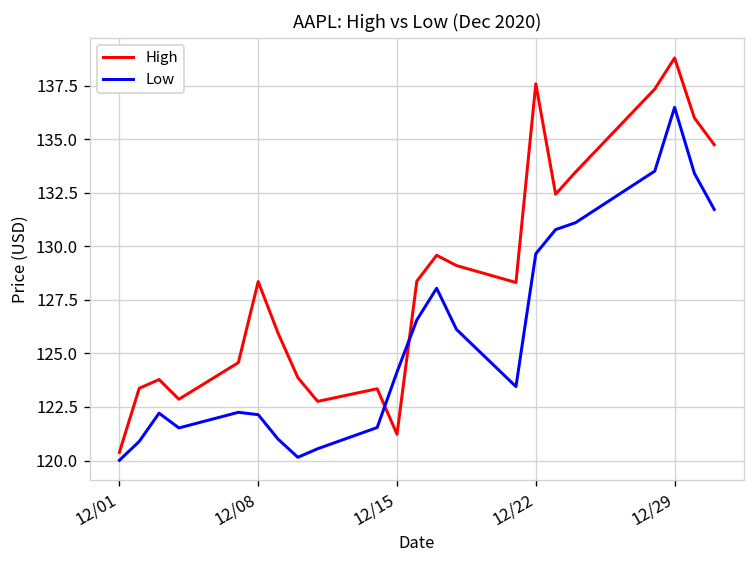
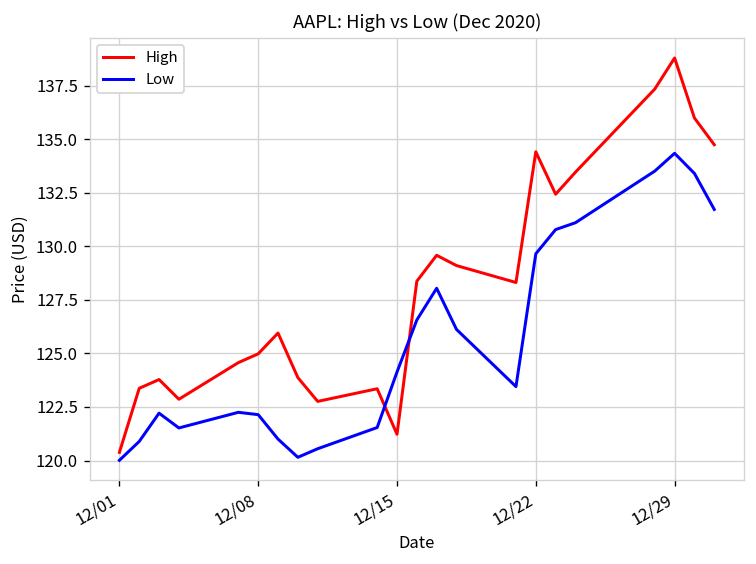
High, 12/08: 128.4 -> 125.0
High, 12/22: 137.6 -> 134.4
Low, 12/29: 136.5 -> 134.3
